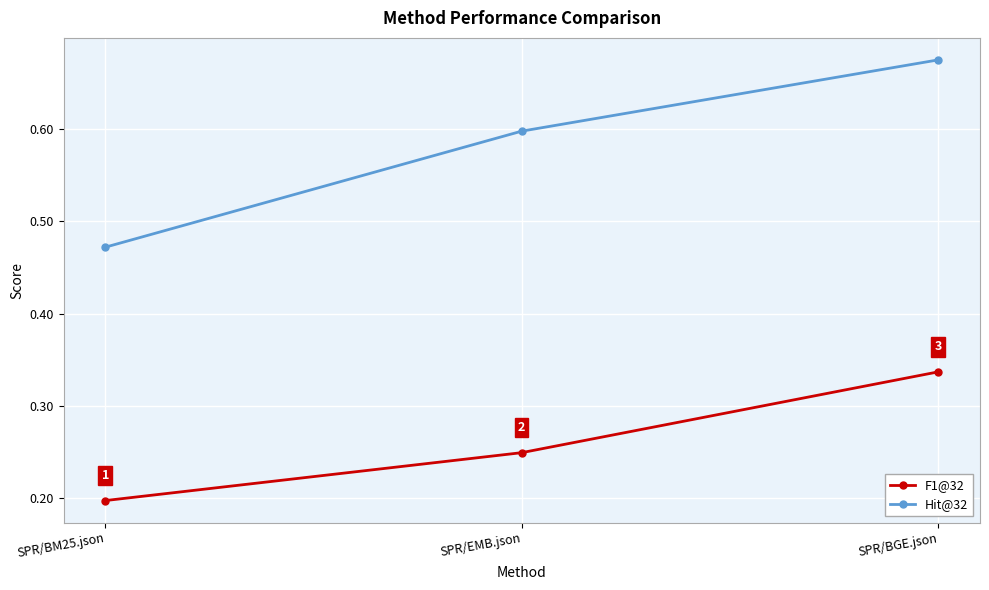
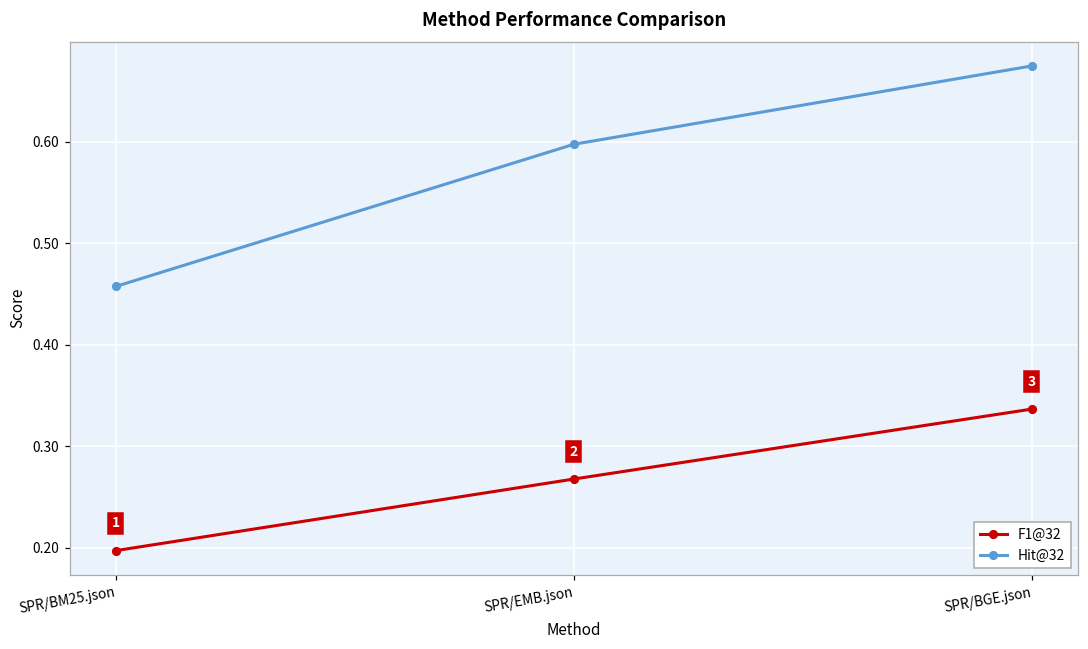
Hit@32, SPR/BM25.json: 0.47 -> 0.46
F1@32, SPR/EMB.json: 0.25 -> 0.27
